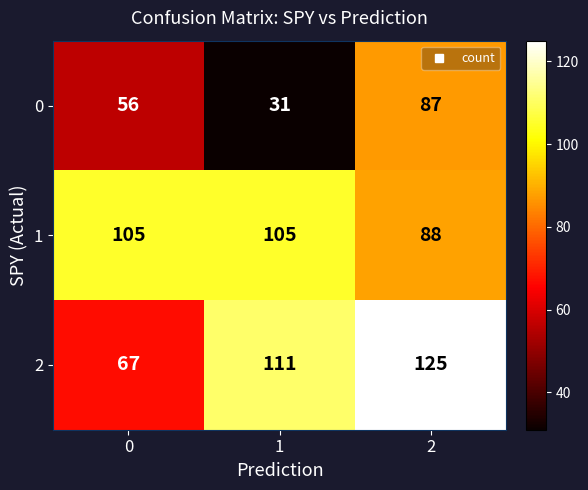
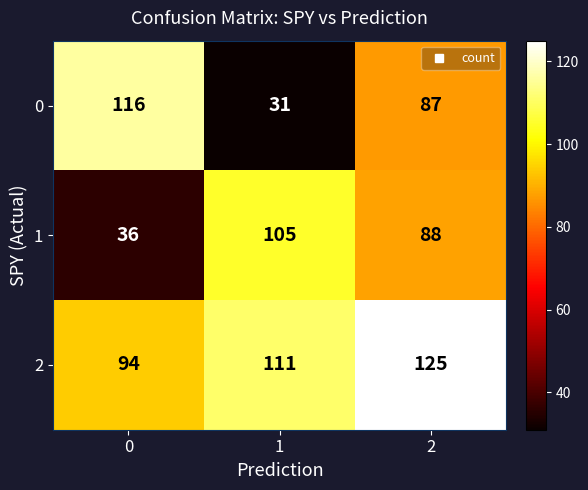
0, 0: 56 -> 116
1, 0: 105 -> 36
2, 0: 67 -> 94
